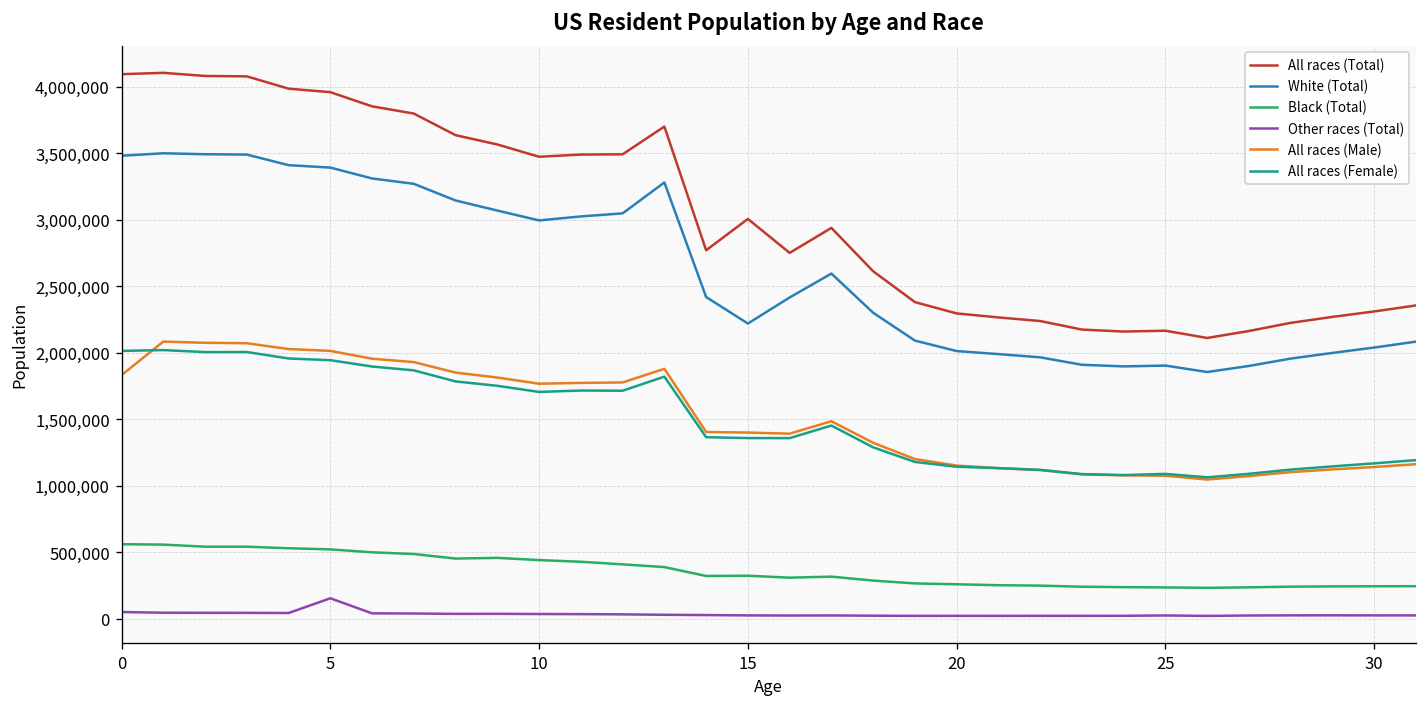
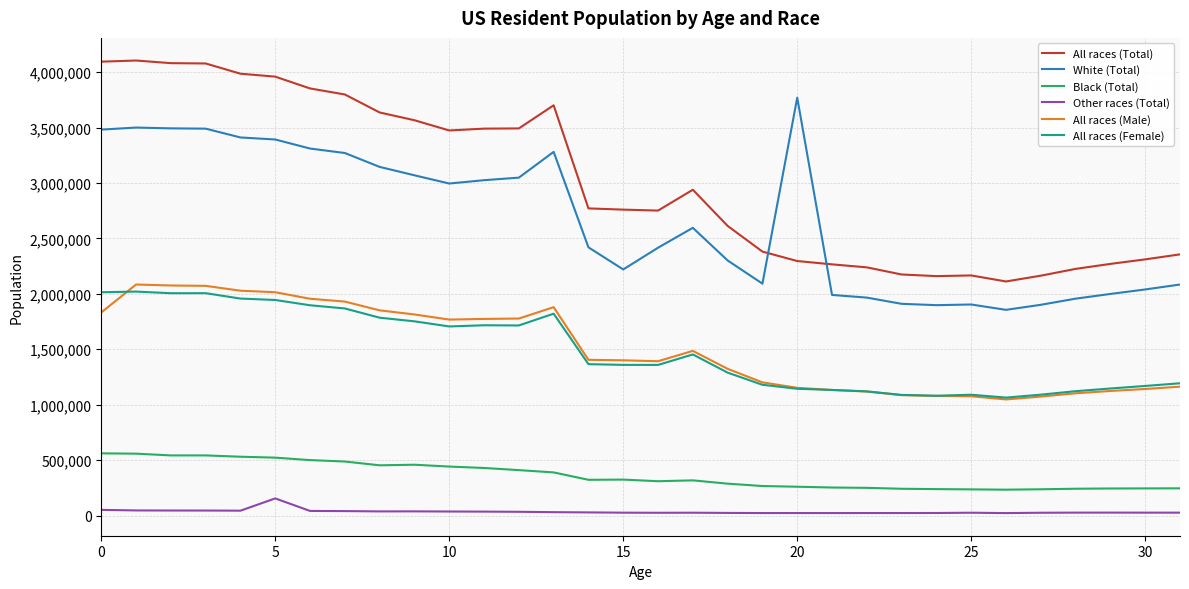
All races (Total), 15: 3,010,000 -> 2,760,000
White (Total), 20: 2,010,000 -> 3,770,000
